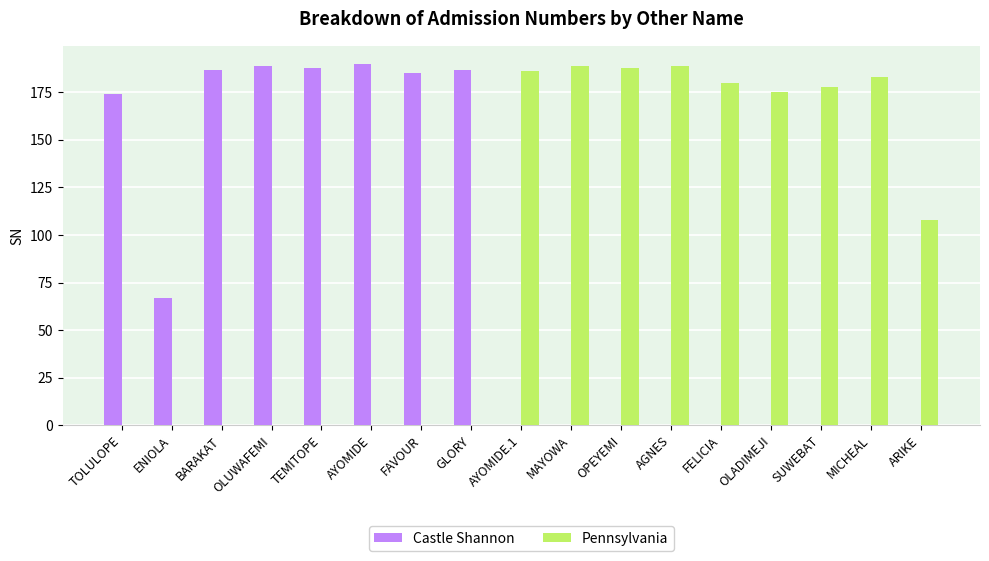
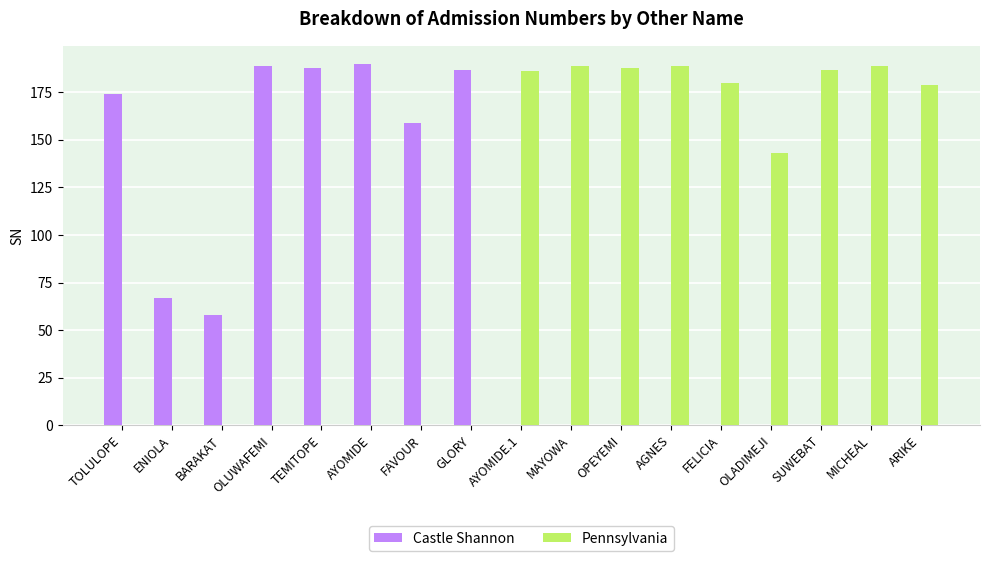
Castle Shannon, BARAKAT: 187 -> 58
Castle Shannon, FAVOUR: 185 -> 159
Pennsylvania, OLADIMEJI: 175 -> 143
Pennsylvania, SUWEBAT: 178 -> 187
Pennsylvania, MICHEAL: 183 -> 189
Pennsylvania, ARIKE: 108 -> 179
